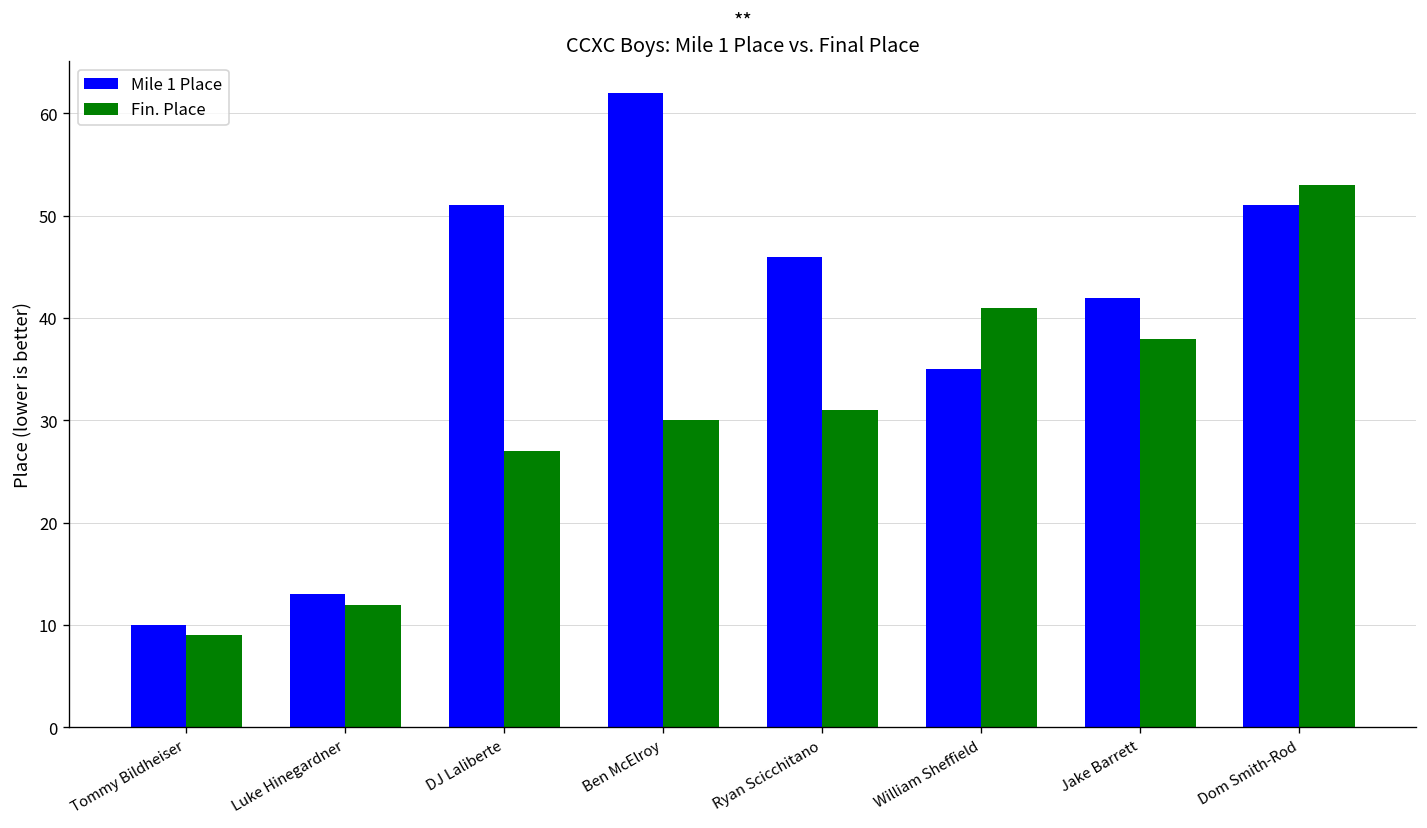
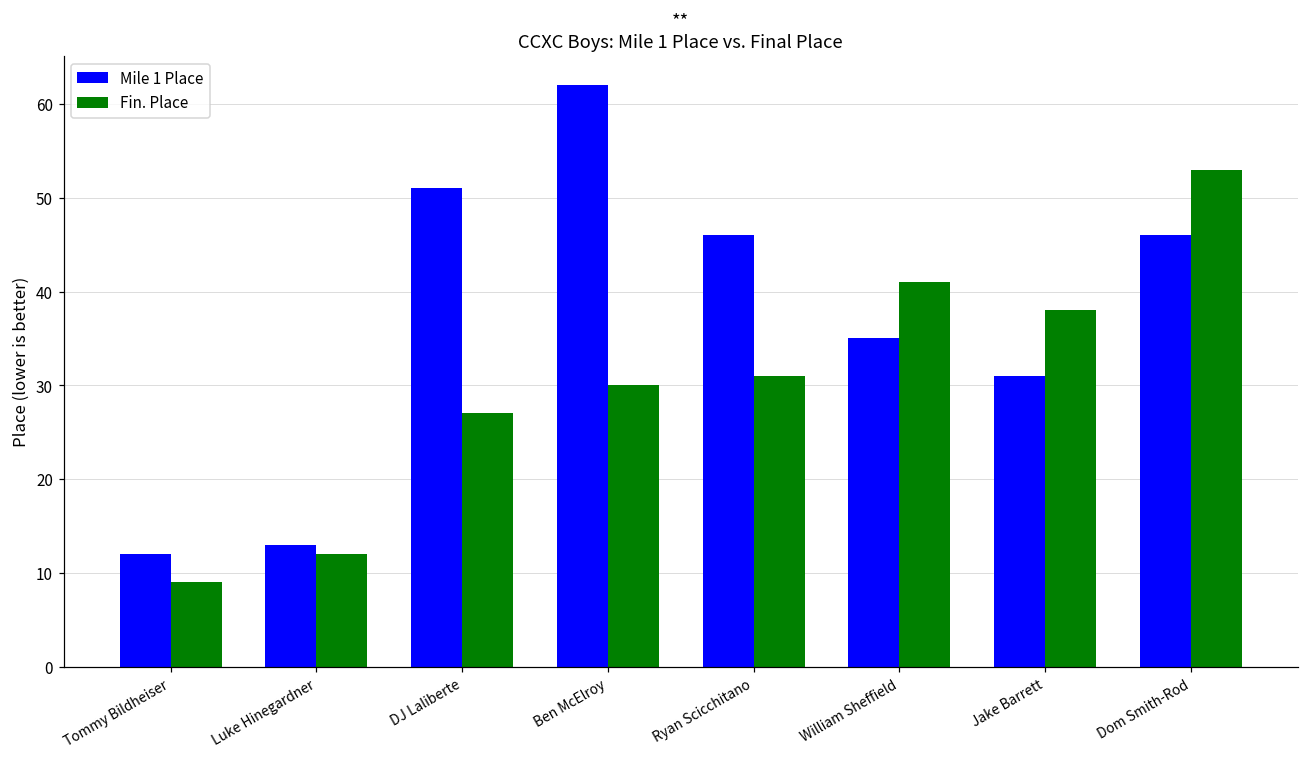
Mile 1 Place, Tommy Bildheiser: 10 -> 12
Mile 1 Place, Jake Barrett: 42 -> 31
Mile 1 Place, Dom Smith-Rod: 51 -> 46
